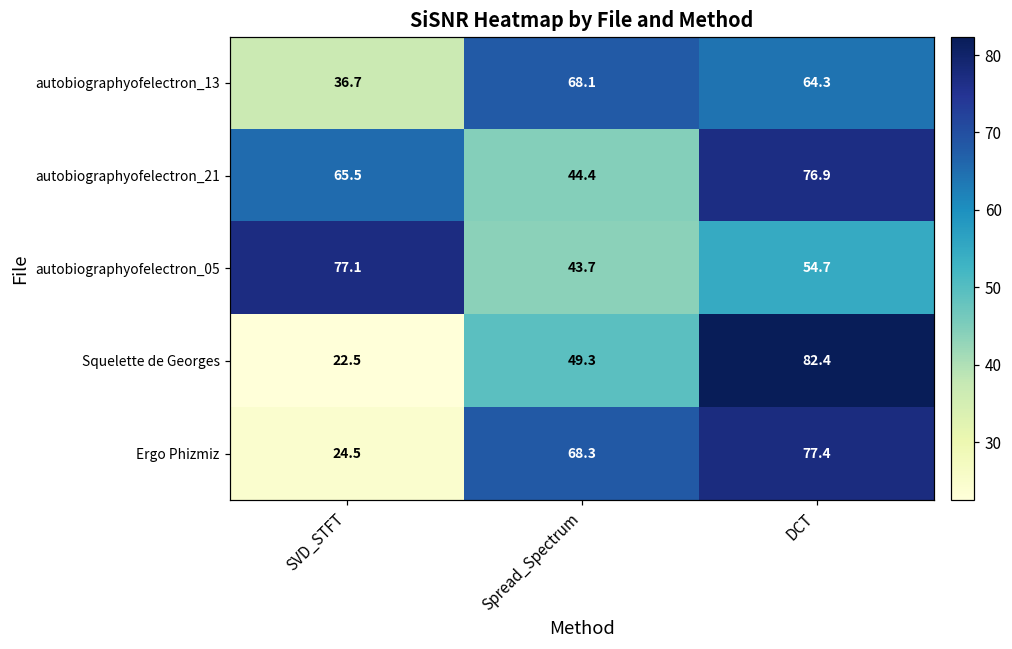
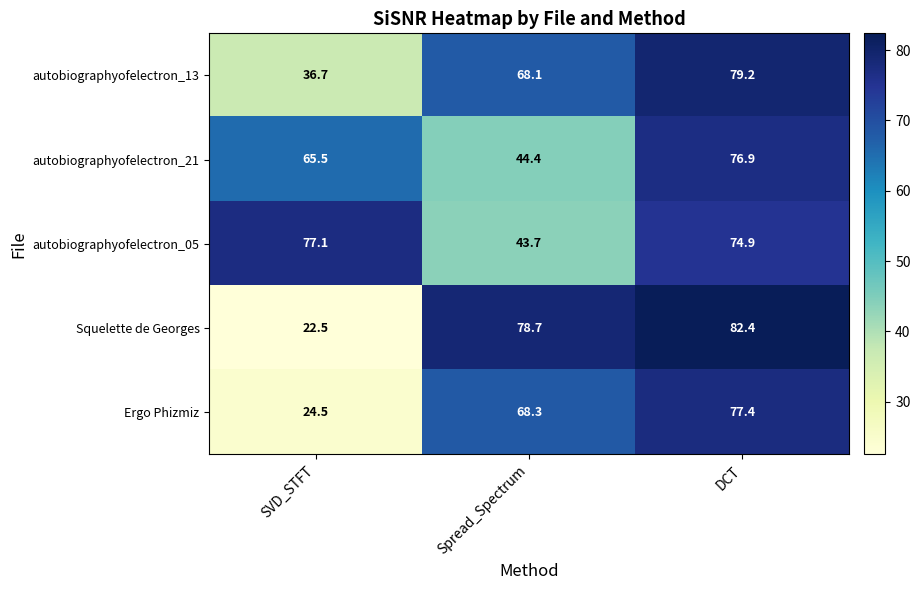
autobiographyofelectron_13, DCT: 64.3 -> 79.2
autobiographyofelectron_05, DCT: 54.7 -> 74.9
Squelette de Georges, Spread_Spectrum: 49.3 -> 78.7
